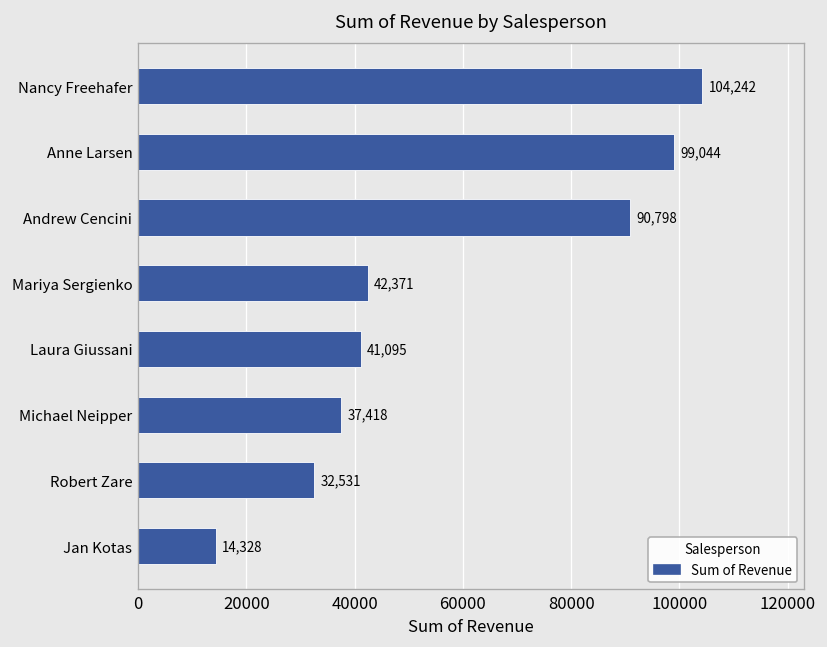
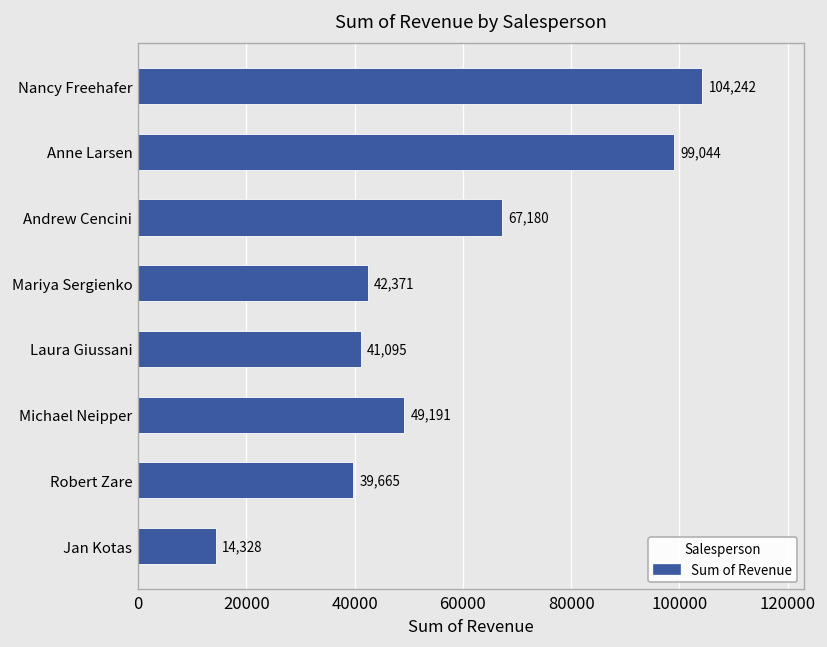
Andrew Cencini: 90,798 -> 67,180
Michael Neipper: 37,418 -> 49,191
Robert Zare: 32,531 -> 39,665
